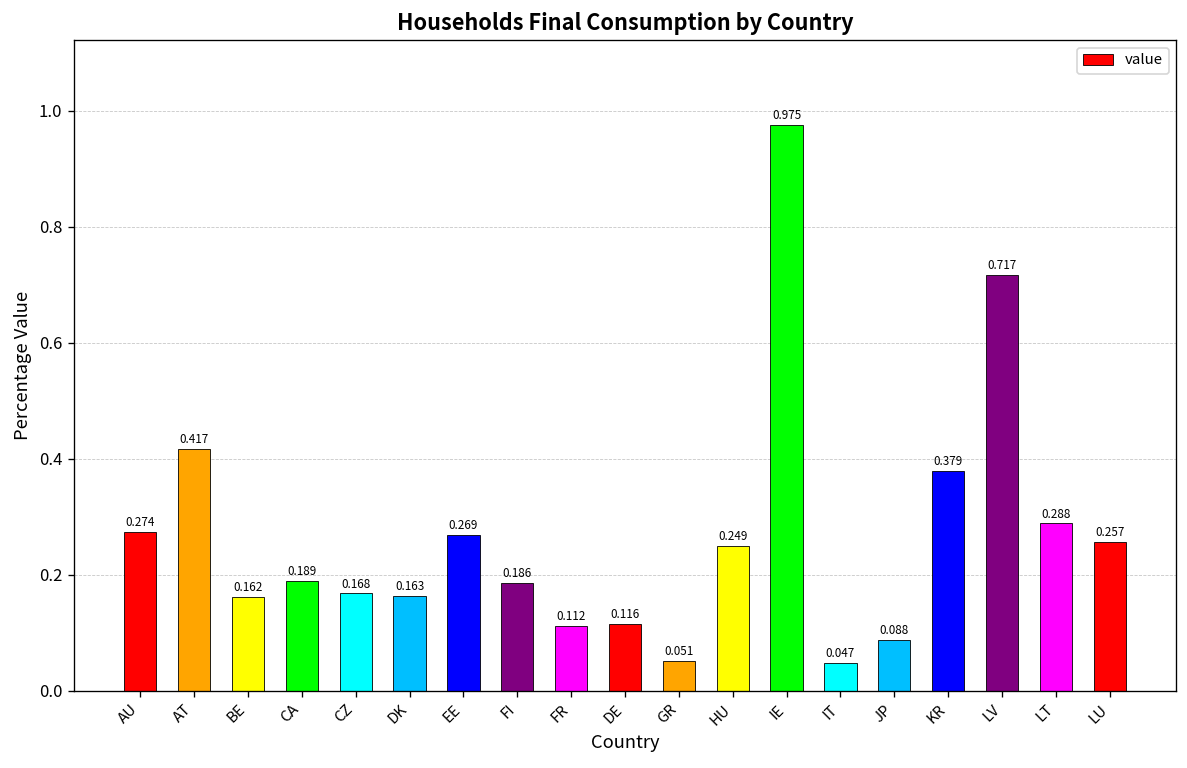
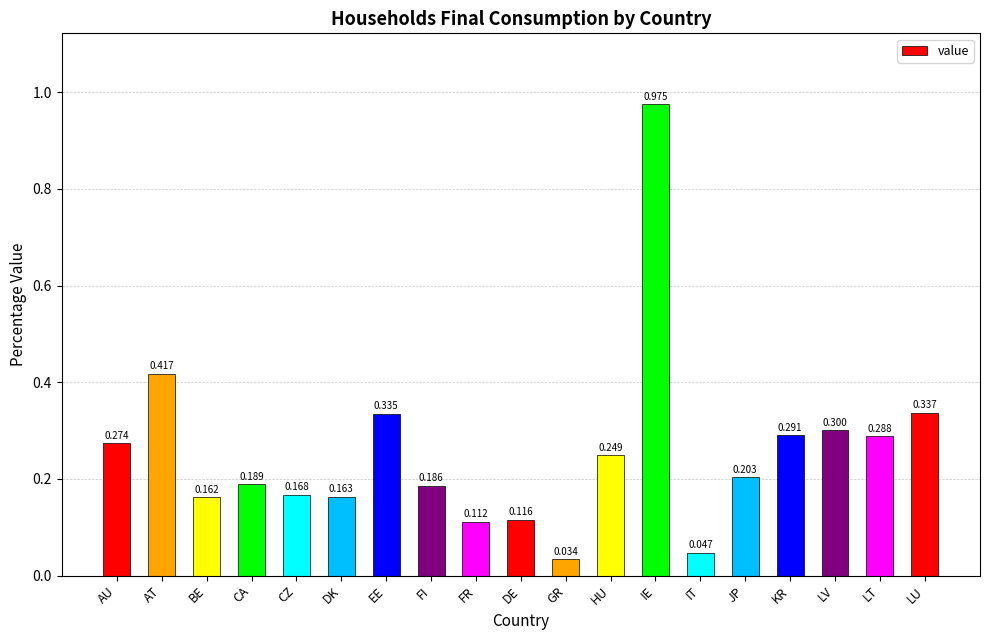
EE: 0.269 -> 0.335
GR: 0.051 -> 0.034
JP: 0.088 -> 0.203
KR: 0.379 -> 0.291
LV: 0.717 -> 0.300
LU: 0.257 -> 0.337
